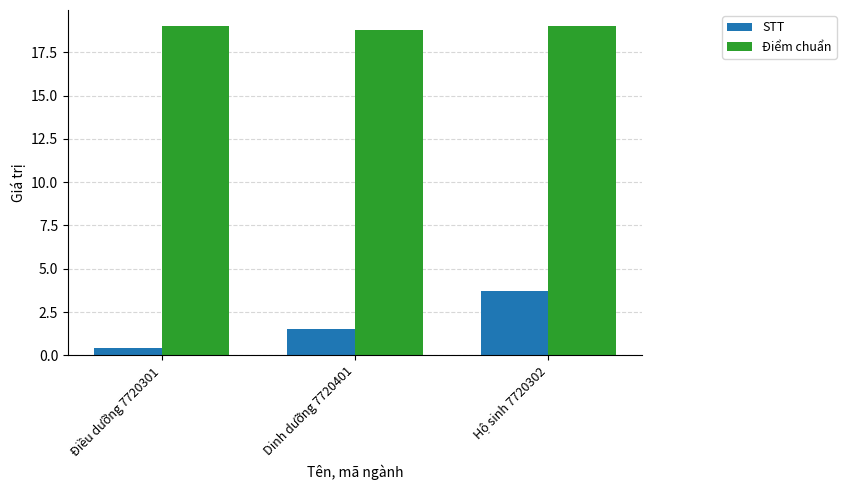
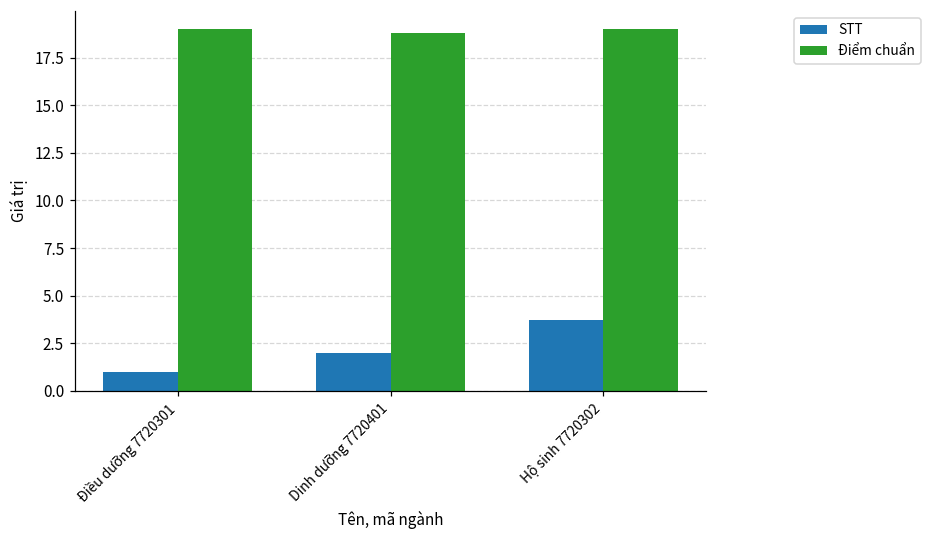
STT, Điều dưỡng 7720301: 0.4 -> 1.0
STT, Dinh dưỡng 7720401: 1.5 -> 2.0
